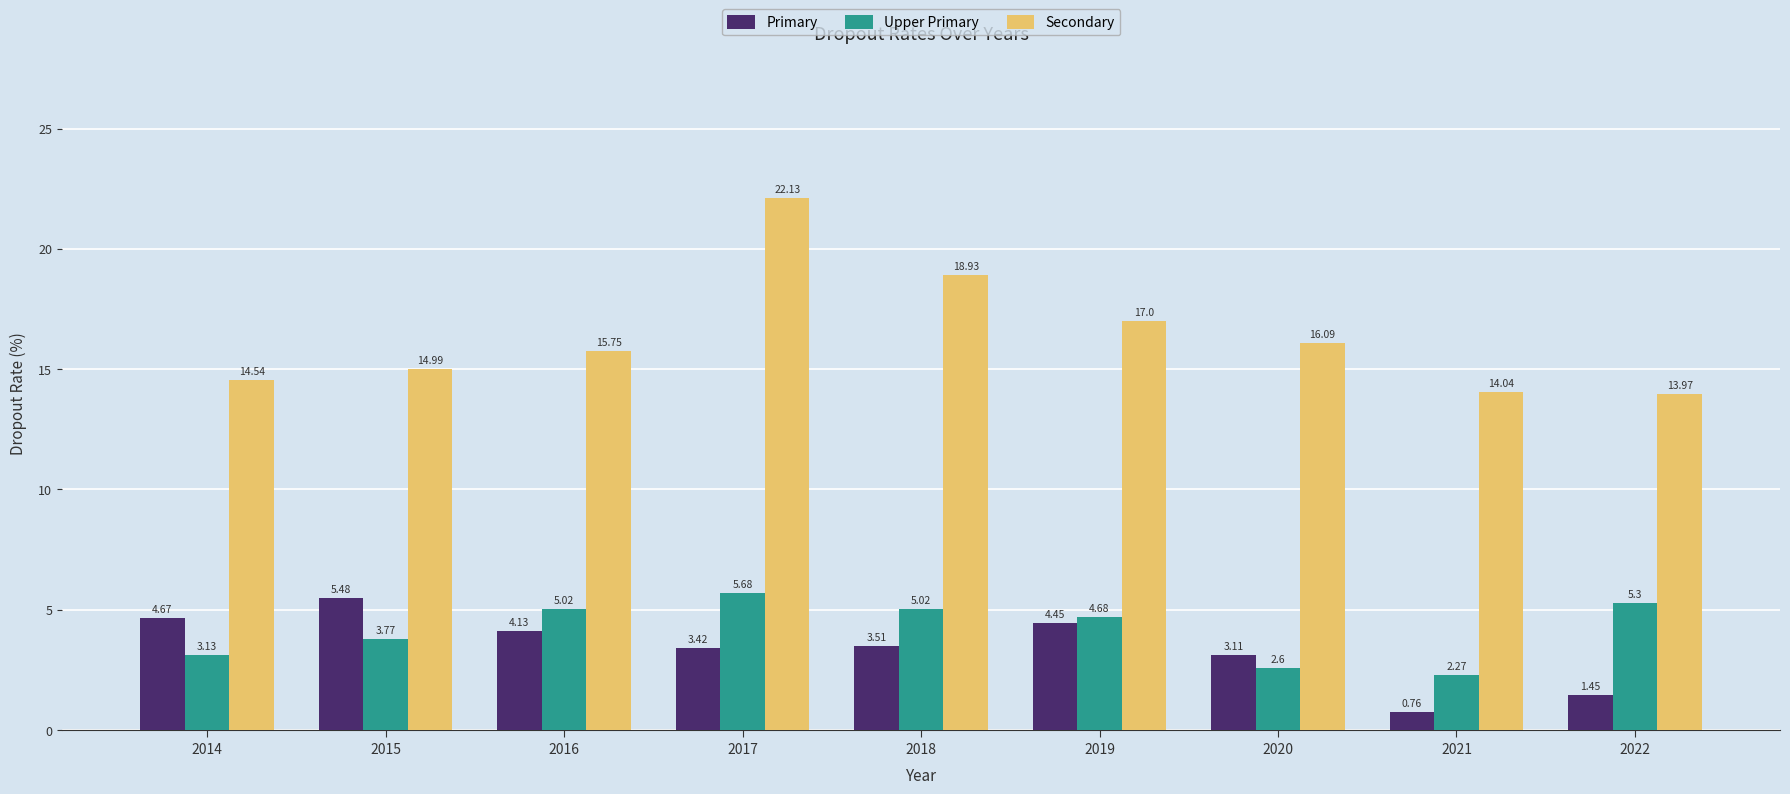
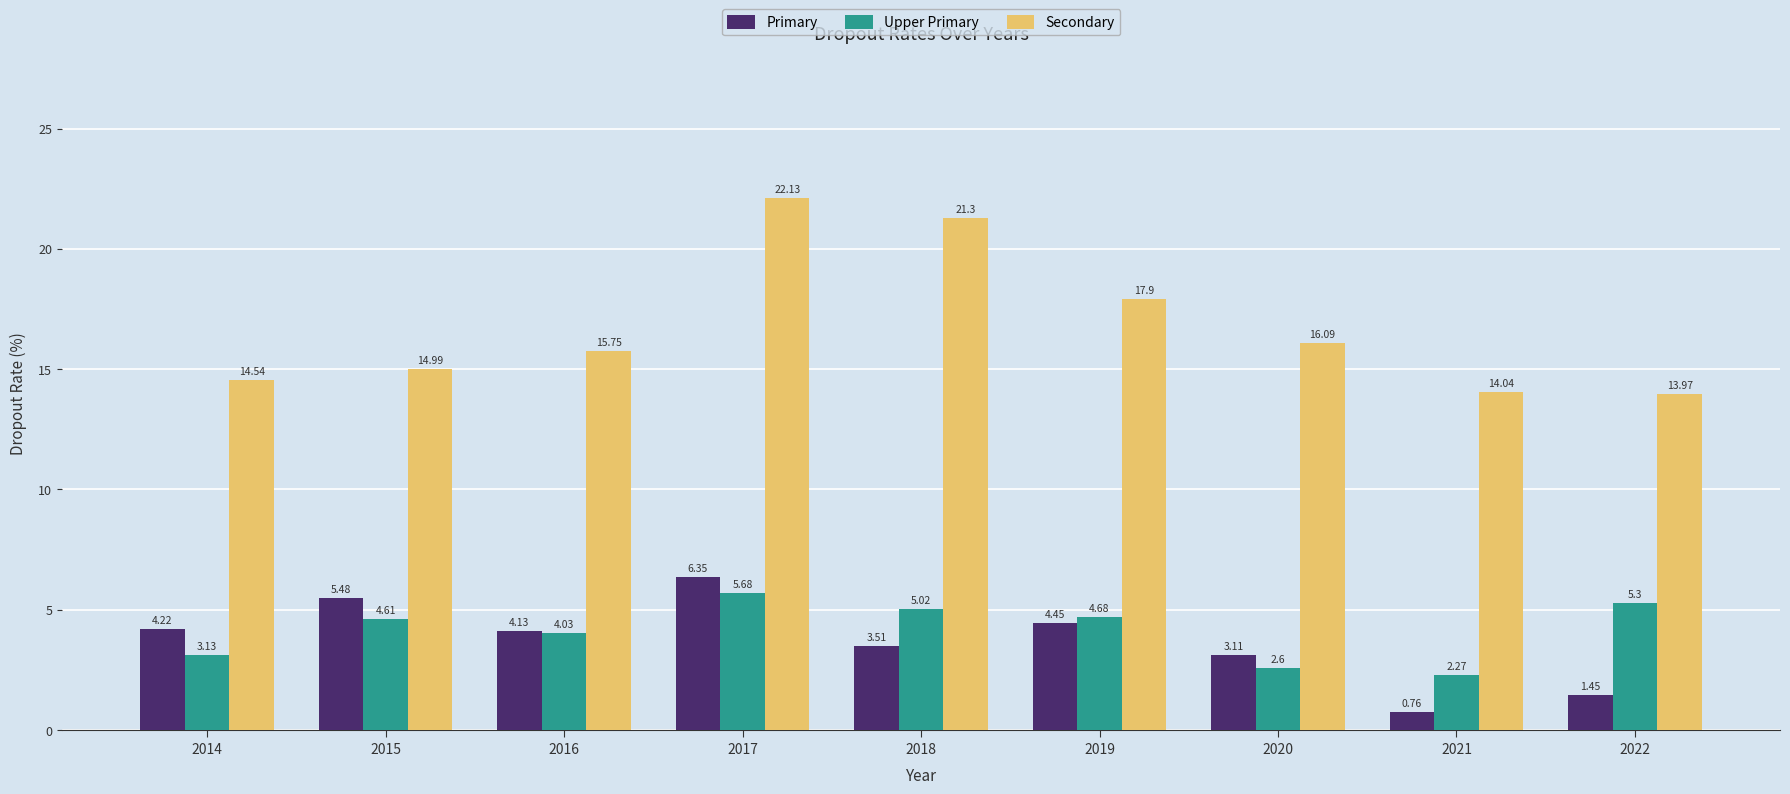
Primary, 2014: 4.67 -> 4.22
Upper Primary, 2015: 3.77 -> 4.61
Upper Primary, 2016: 5.02 -> 4.03
Primary, 2017: 3.42 -> 6.35
Secondary, 2018: 18.93 -> 21.3
Secondary, 2019: 17.0 -> 17.9
